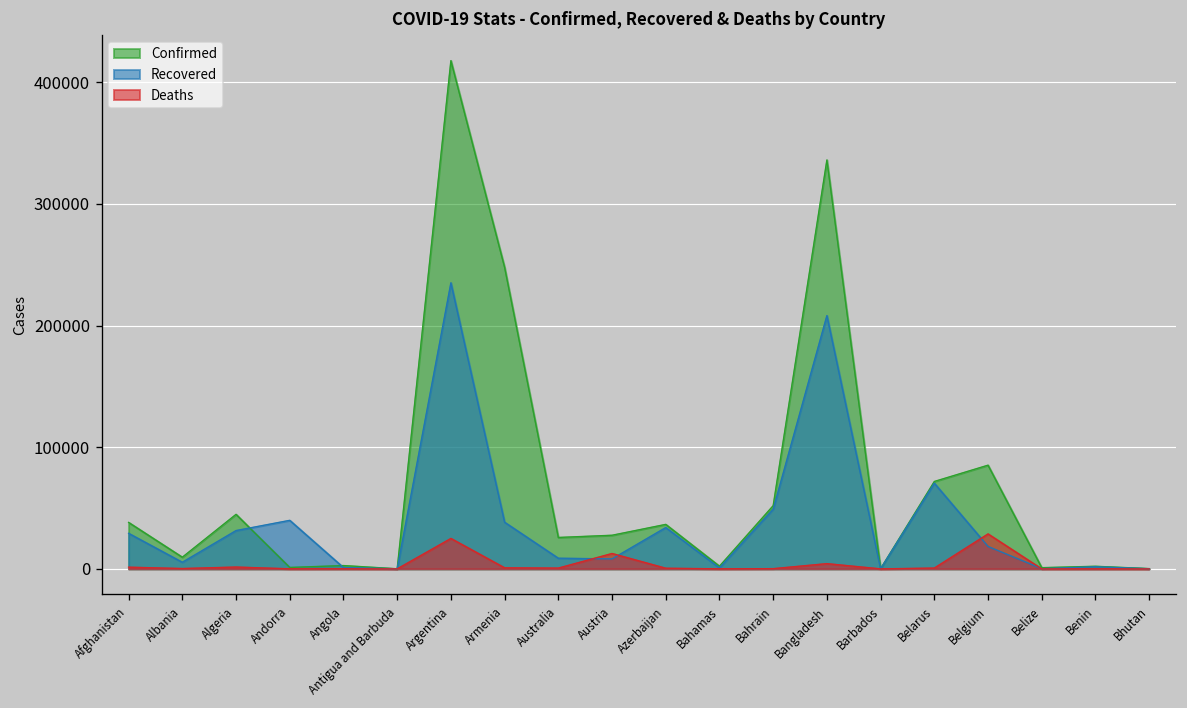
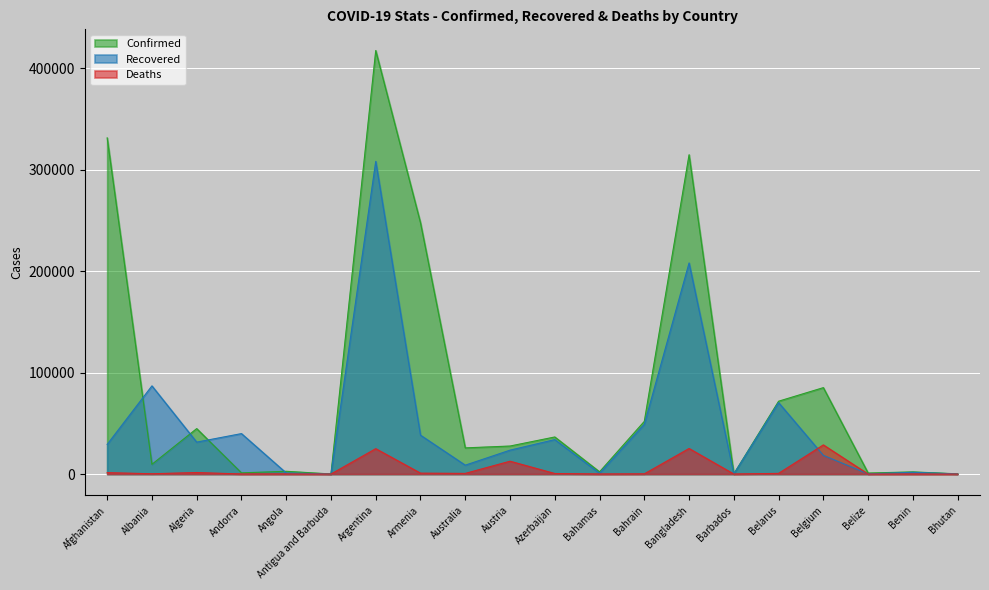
Confirmed, Afghanistan: 38000 -> 332000
Recovered, Albania: 5000 -> 87000
Recovered, Argentina: 235000 -> 308000
Recovered, Austria: 8000 -> 24000
Confirmed, Bangladesh: 336000 -> 315000
Deaths, Bangladesh: 4000 -> 25000
